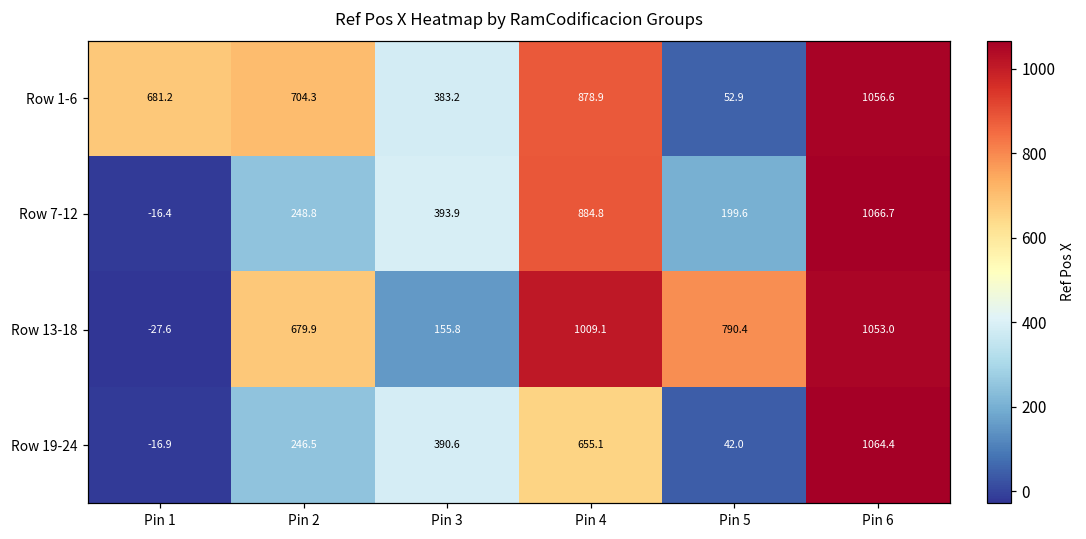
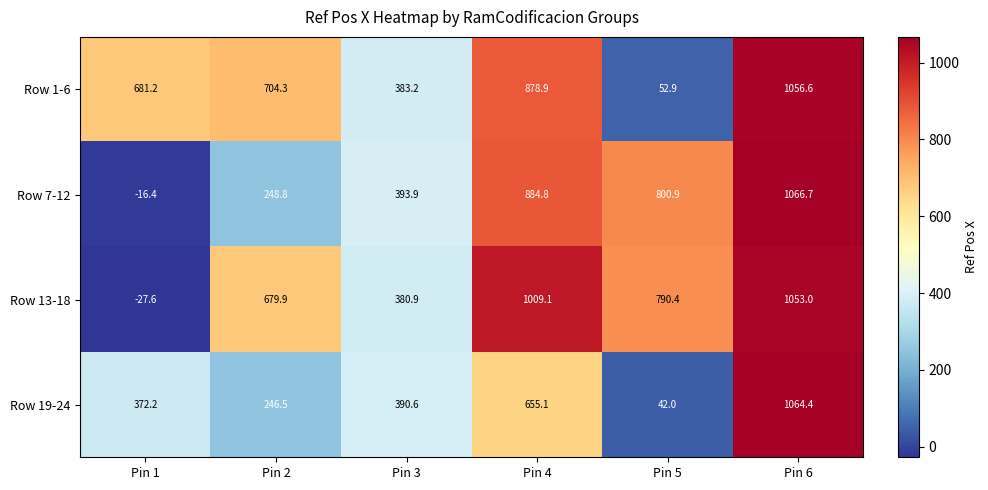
Row 7-12, Pin 5: 199.6 -> 800.9
Row 13-18, Pin 3: 155.8 -> 380.9
Row 19-24, Pin 1: -16.9 -> 372.2
